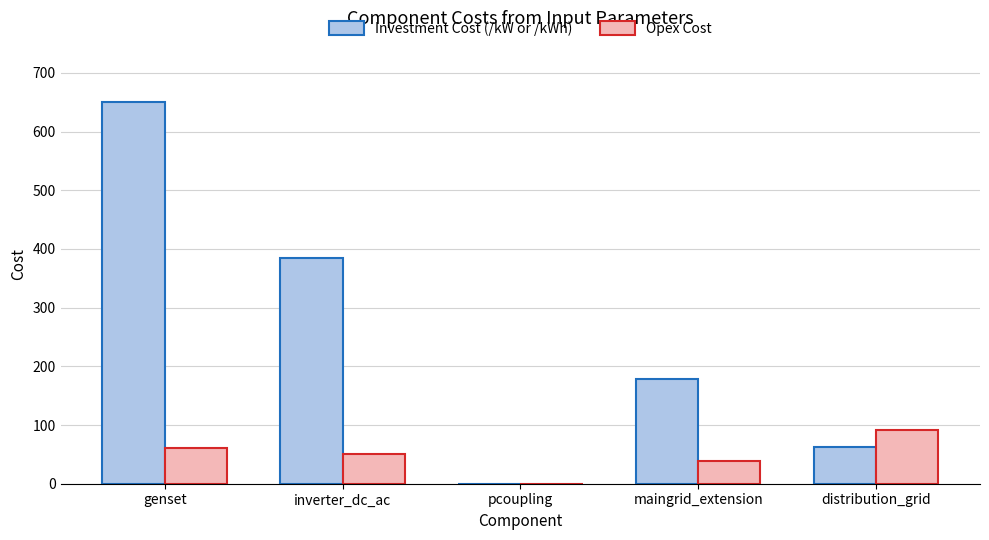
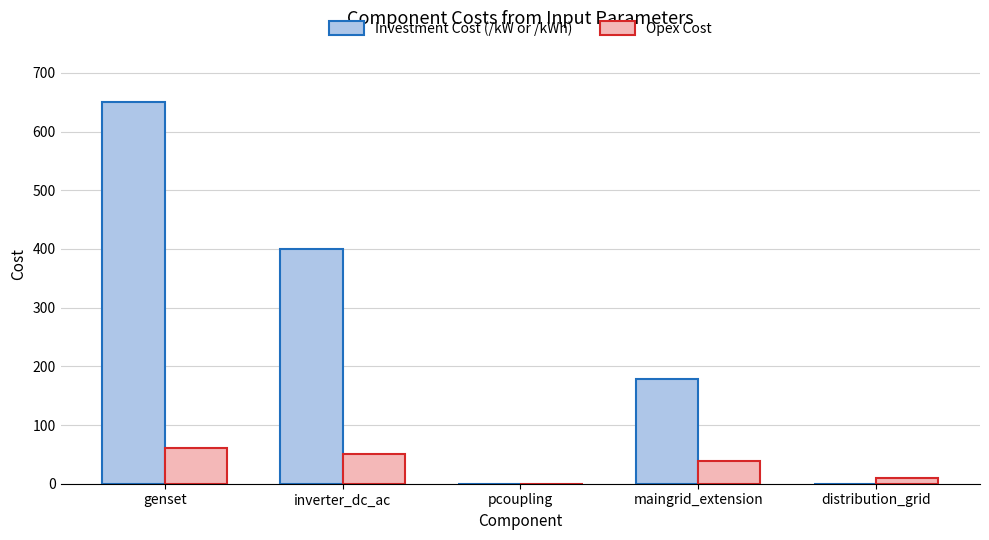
Investment Cost (/kW or /kWh), inverter_dc_ac: 390 -> 400
Investment Cost (/kW or /kWh), distribution_grid: 60 -> 0
Opex Cost, distribution_grid: 90 -> 10
